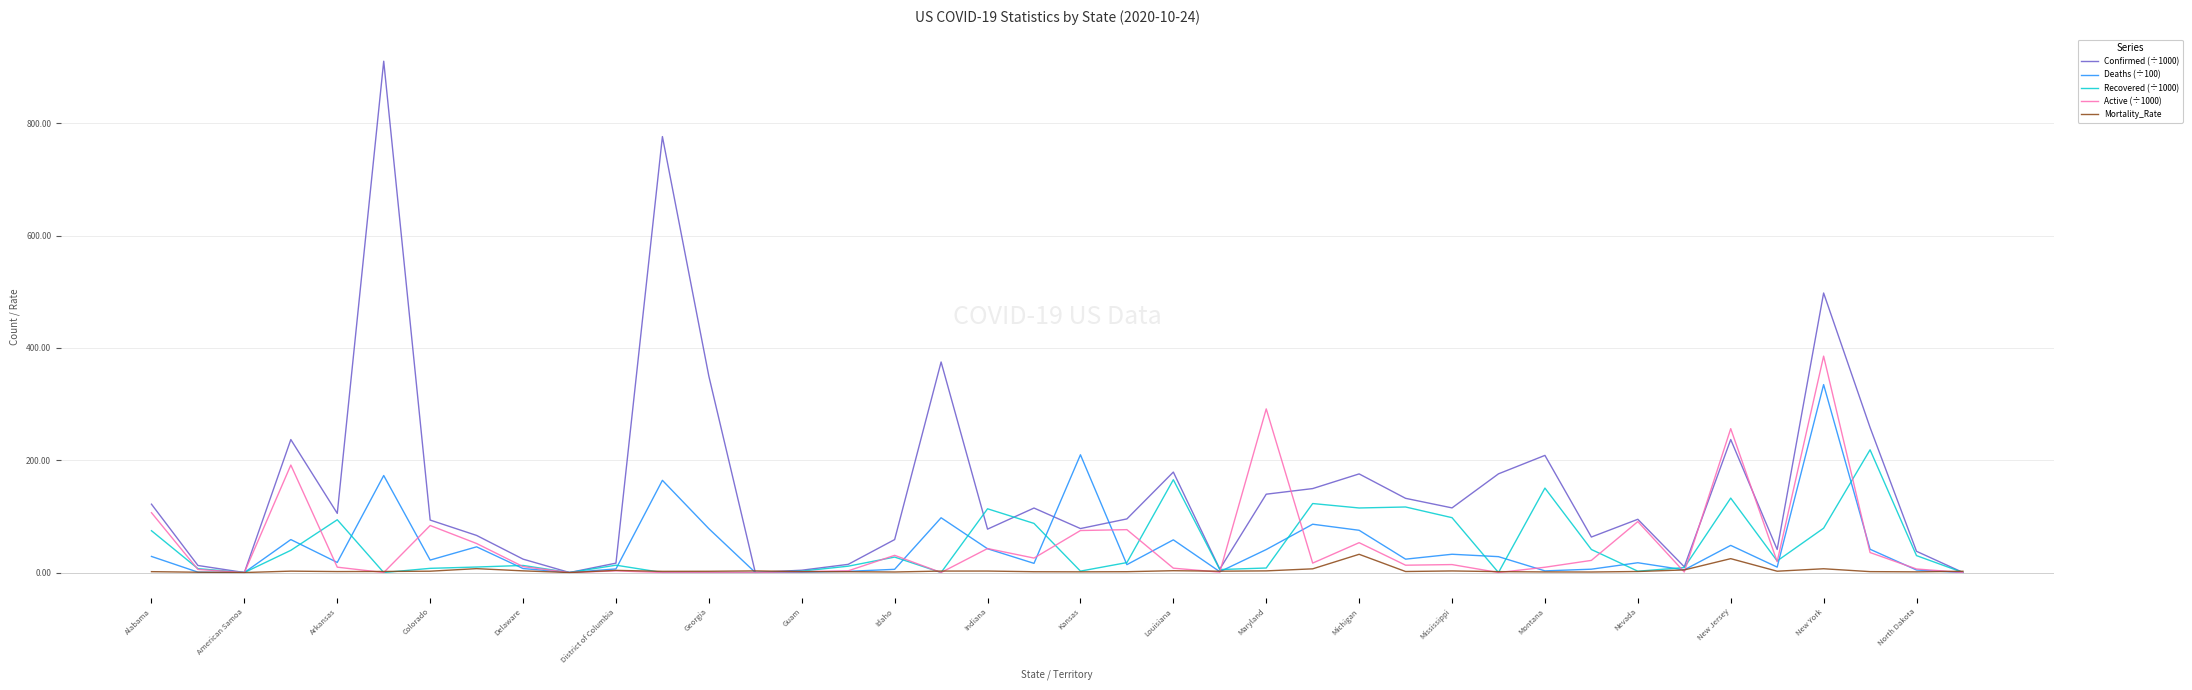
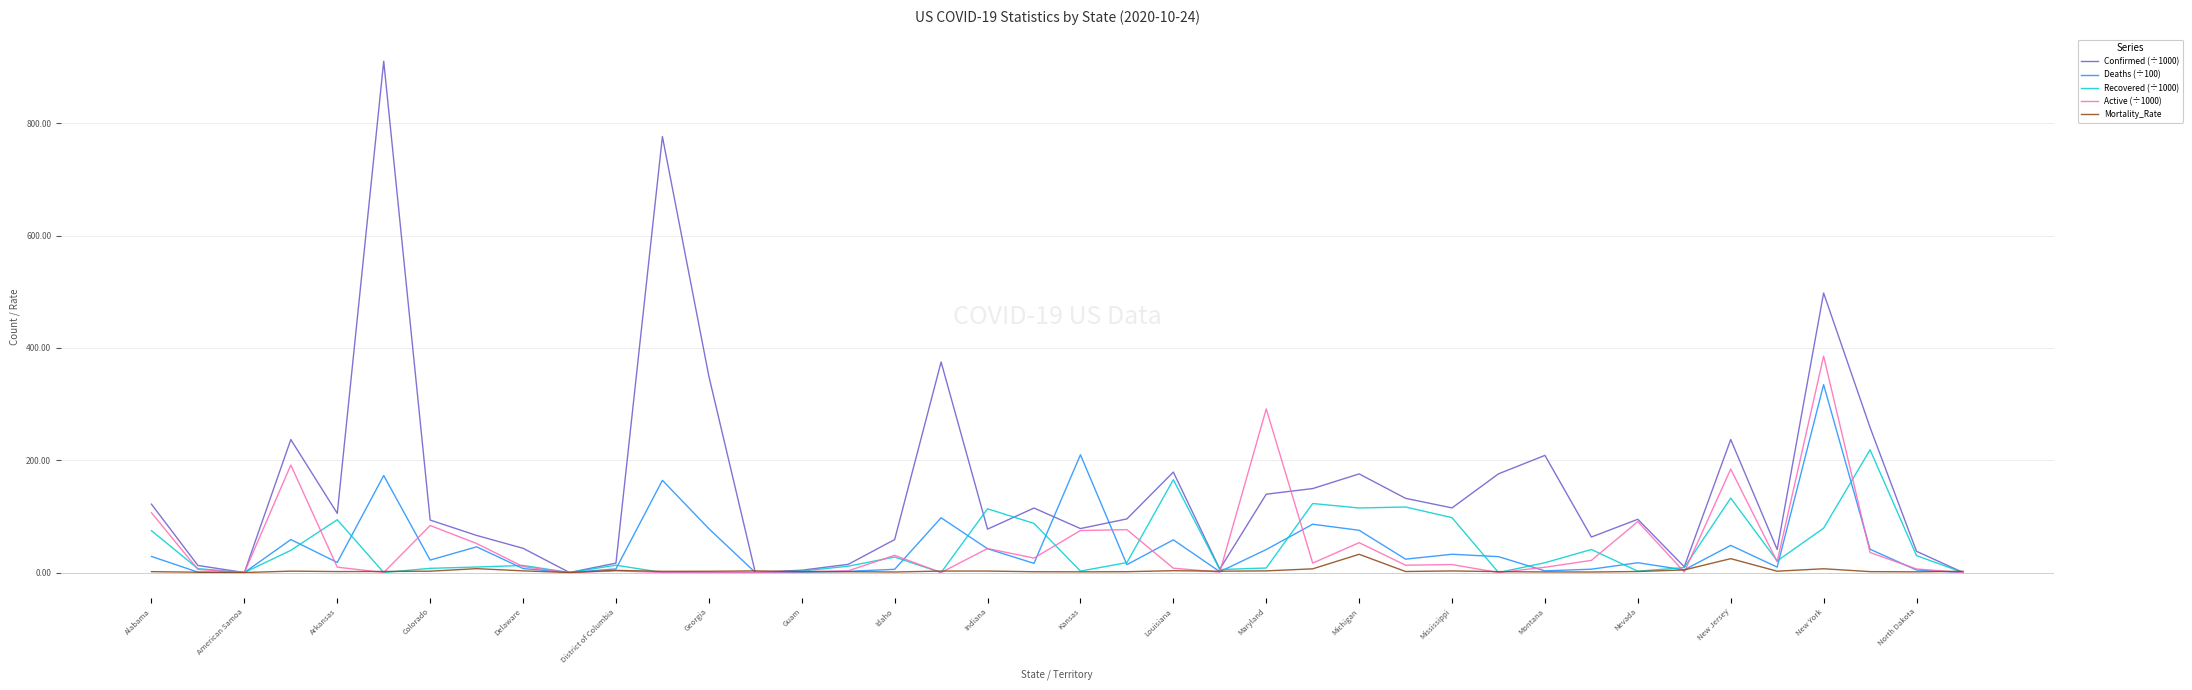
Confirmed (÷1000), Delaware: 20 -> 40
Recovered (÷1000), Montana: 150 -> 20
Active (÷1000), New Jersey: 260 -> 180
